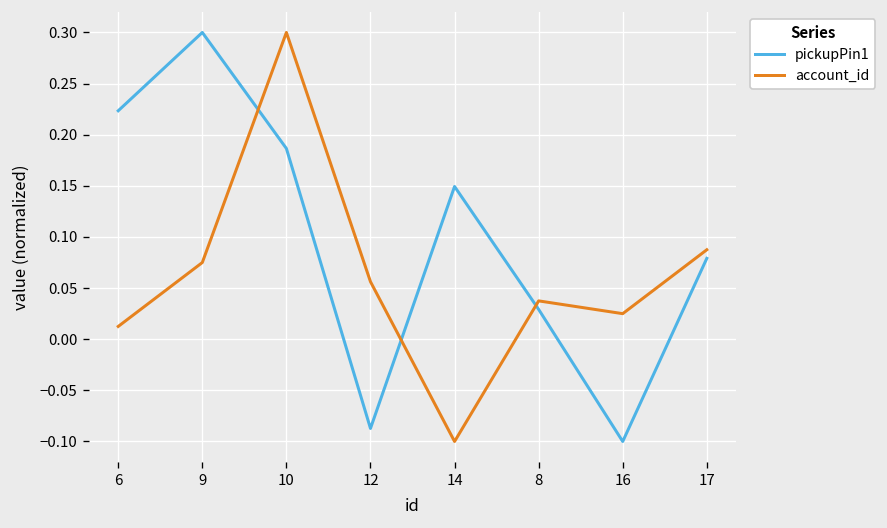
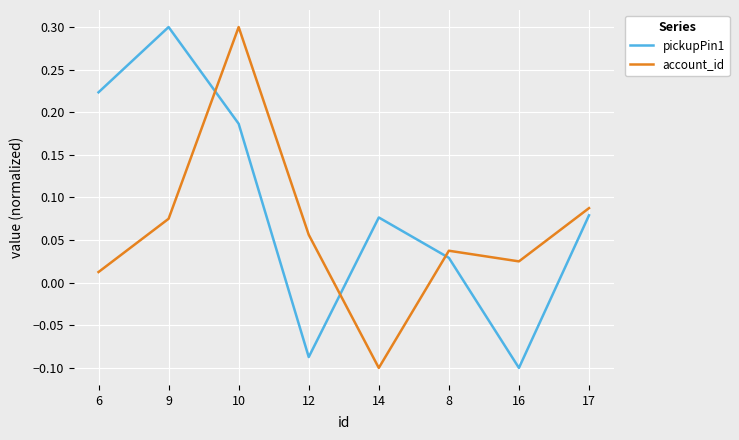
pickupPin1, 14: 0.15 -> 0.08
